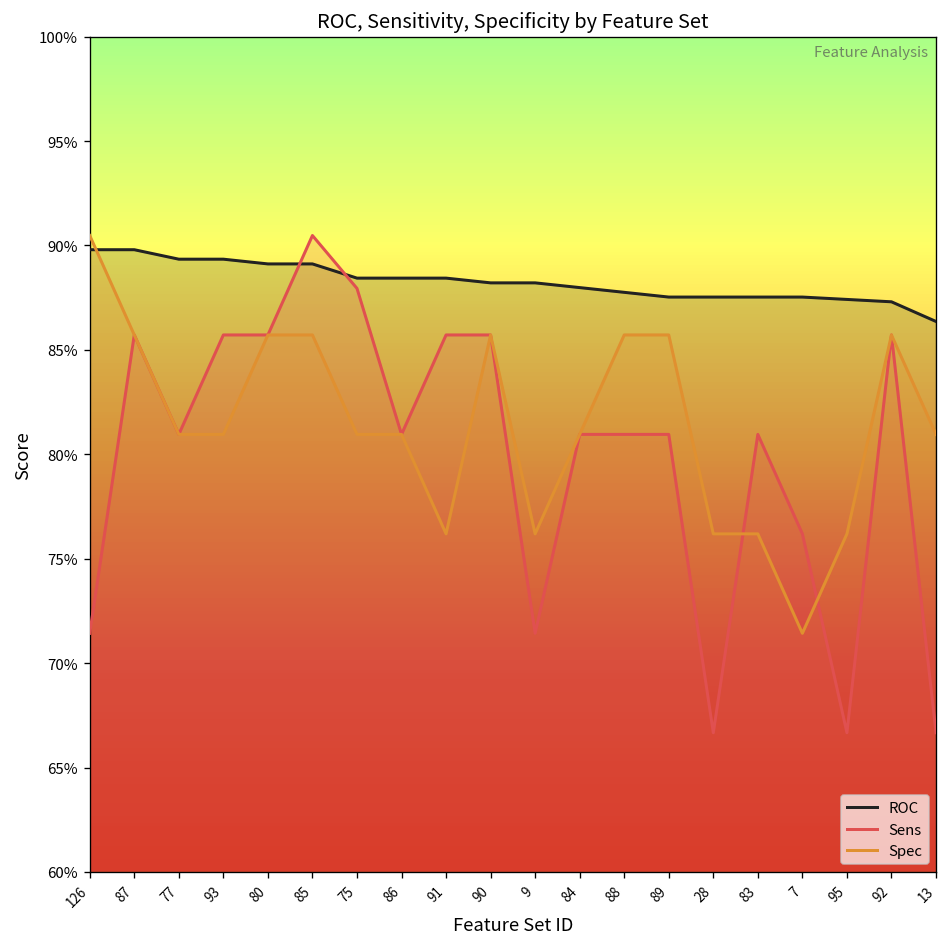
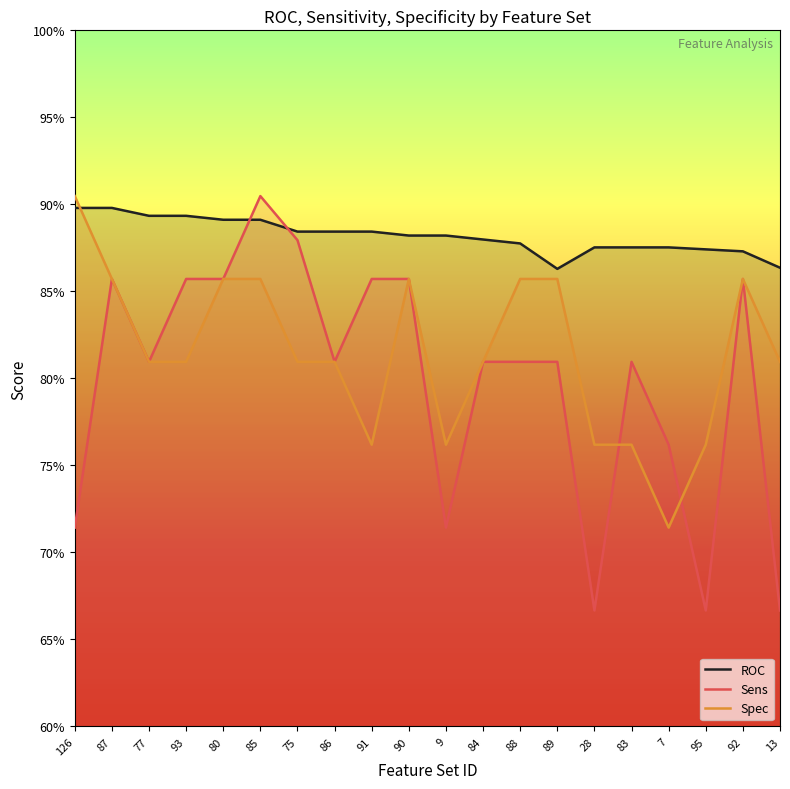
ROC, 89: 87.5% -> 86.3%
